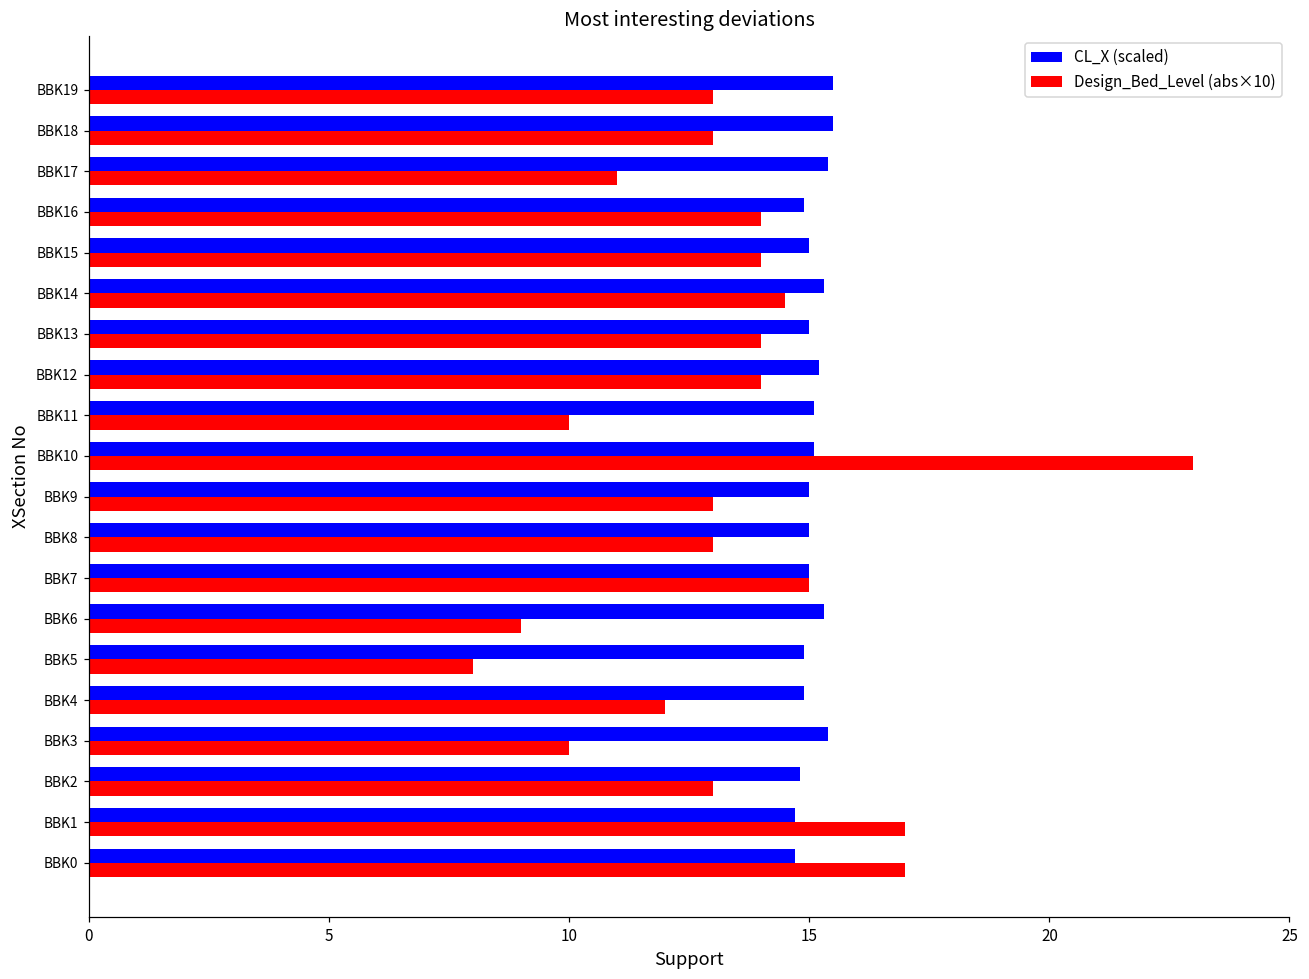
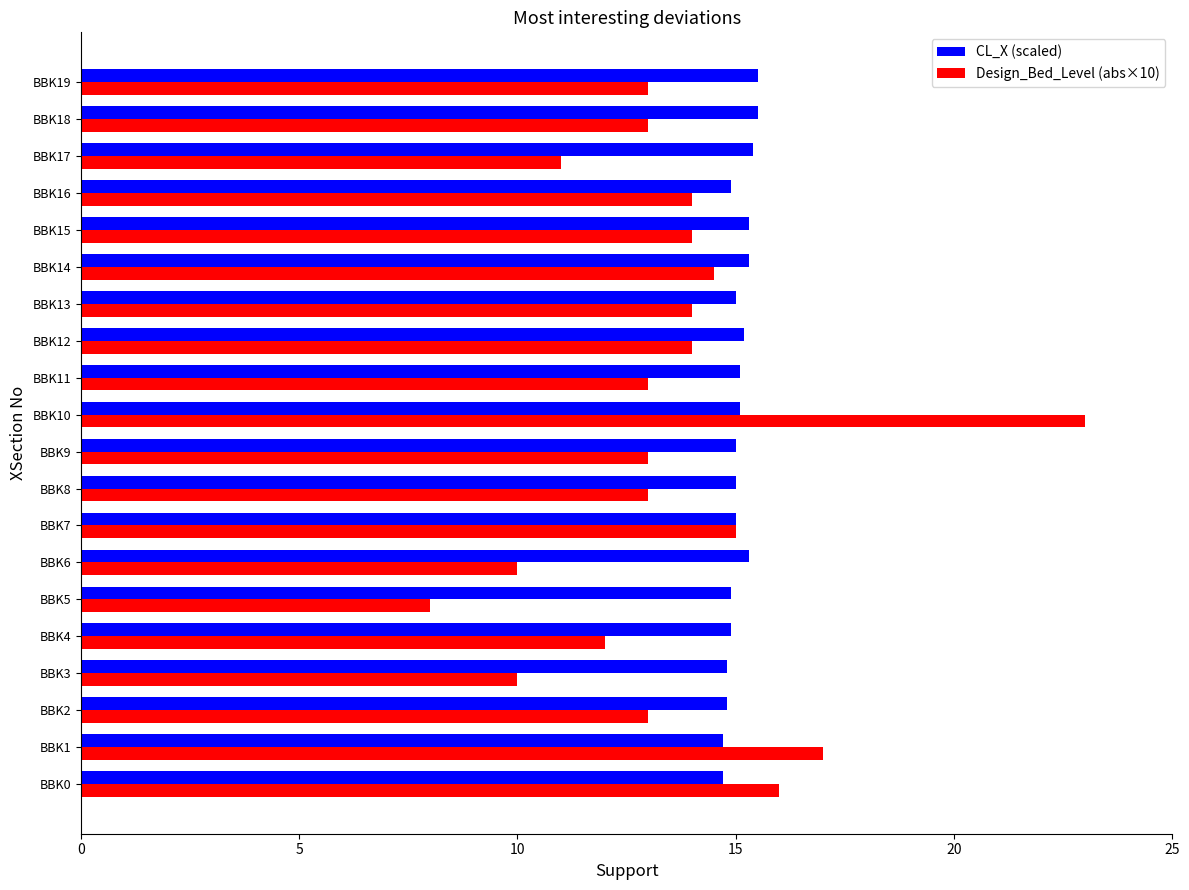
CL_X (scaled), BBK15: 15.0 -> 15.3
Design_Bed_Level (abs×10), BBK11: 10 -> 13
Design_Bed_Level (abs×10), BBK6: 9 -> 10
CL_X (scaled), BBK3: 15.4 -> 14.8
Design_Bed_Level (abs×10), BBK0: 17 -> 16
